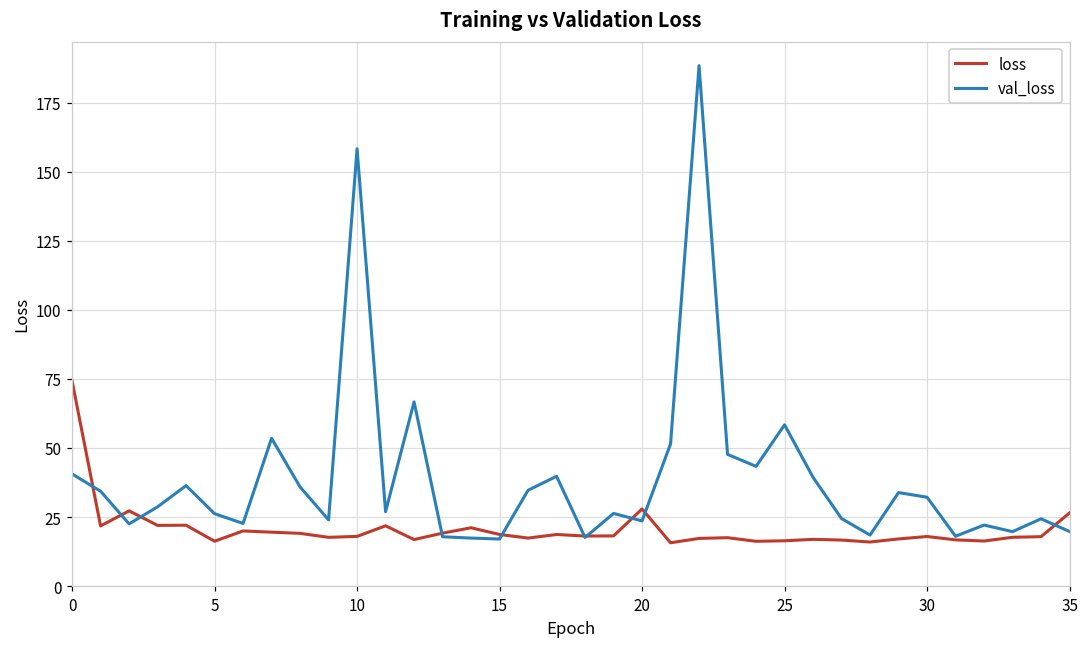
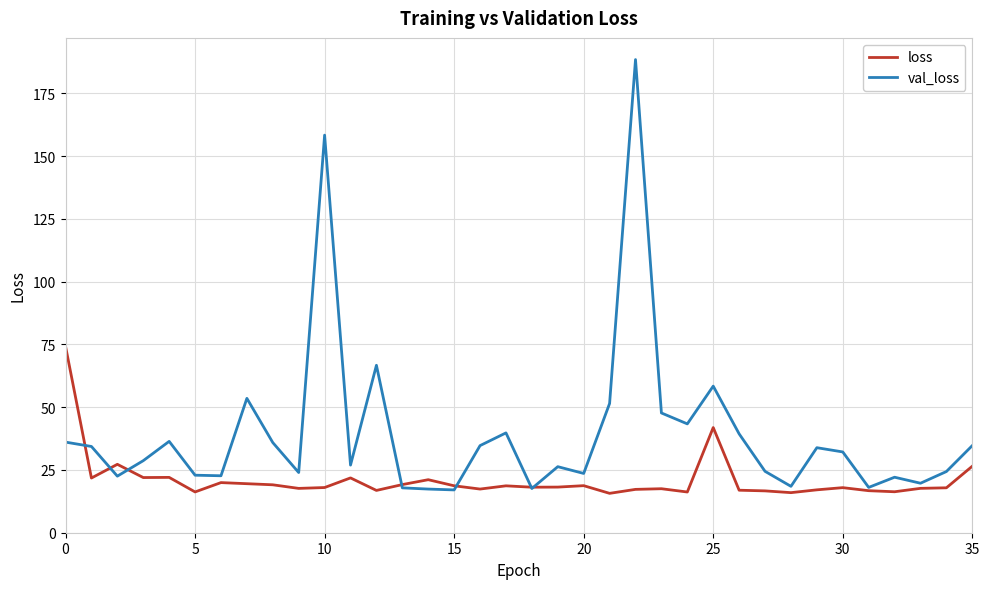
val_loss, 0: 41 -> 36
val_loss, 5: 26 -> 23
loss, 20: 28 -> 19
loss, 25: 16 -> 42
val_loss, 35: 20 -> 35
